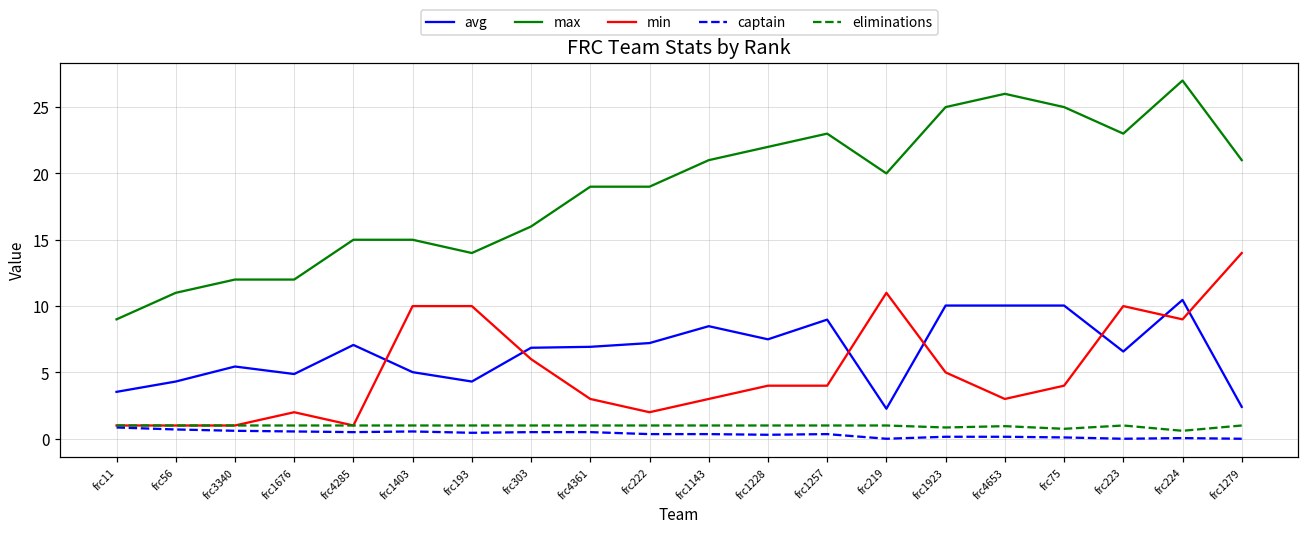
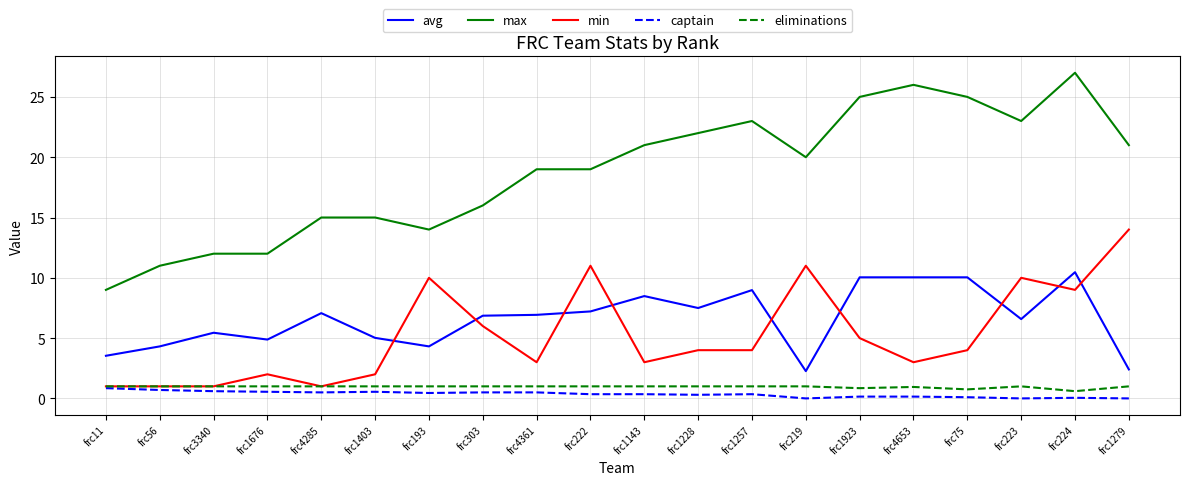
min, frc1403: 10 -> 2
min, frc222: 2 -> 11
